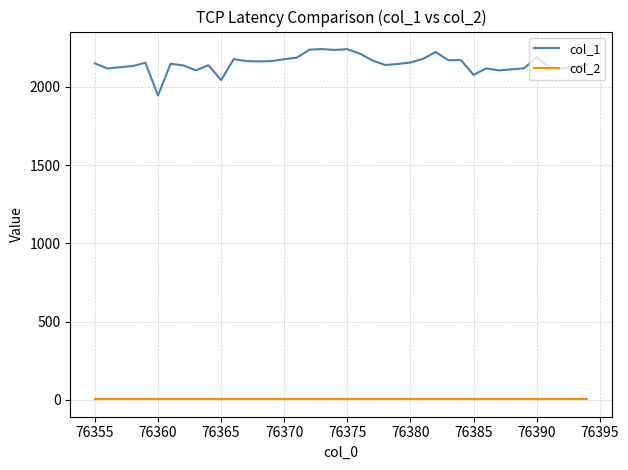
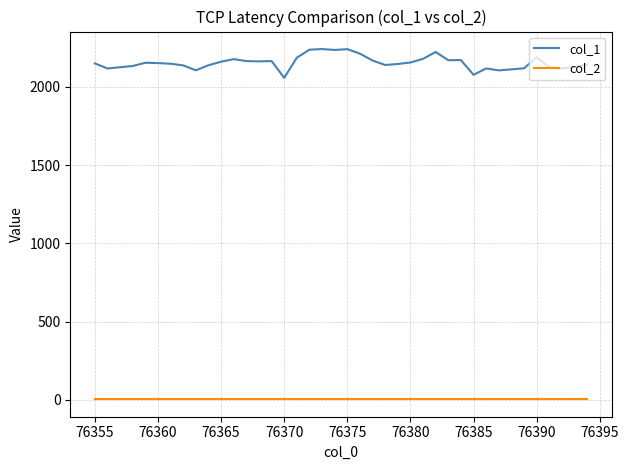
col_1, 76360: 1940 -> 2150
col_1, 76365: 2040 -> 2160
col_1, 76370: 2180 -> 2060
